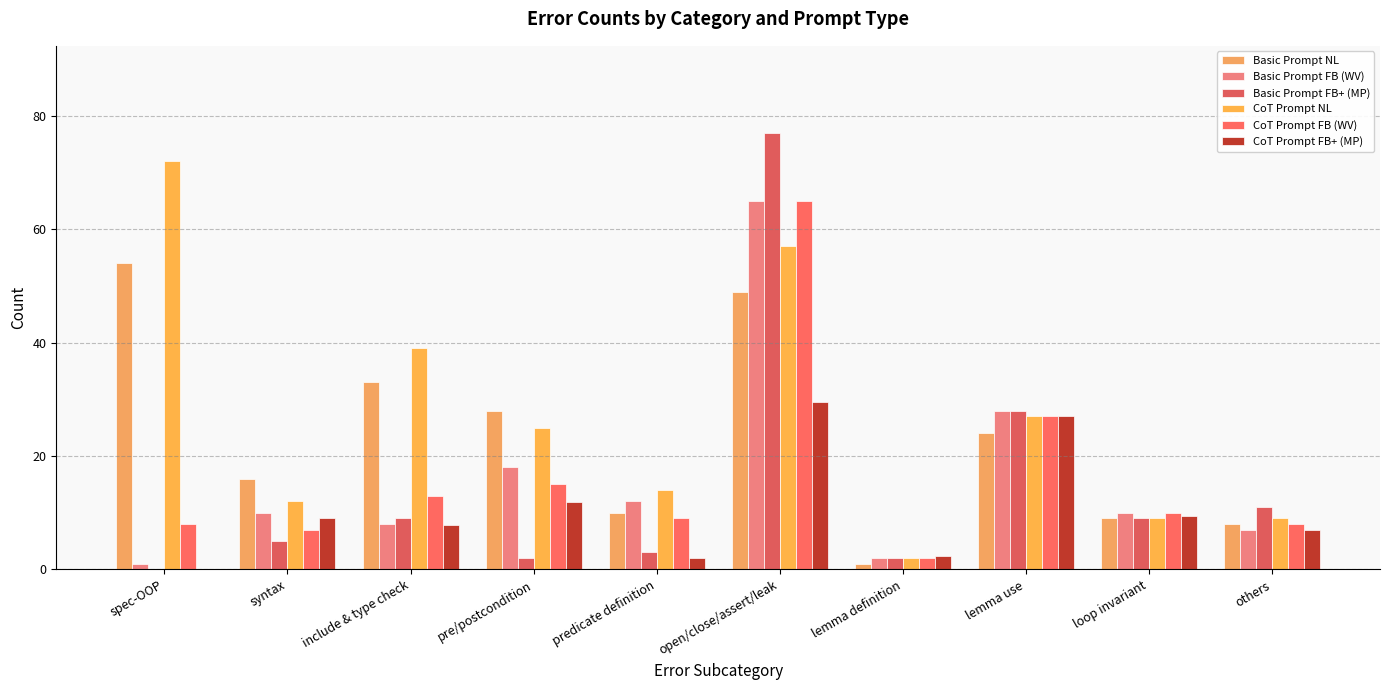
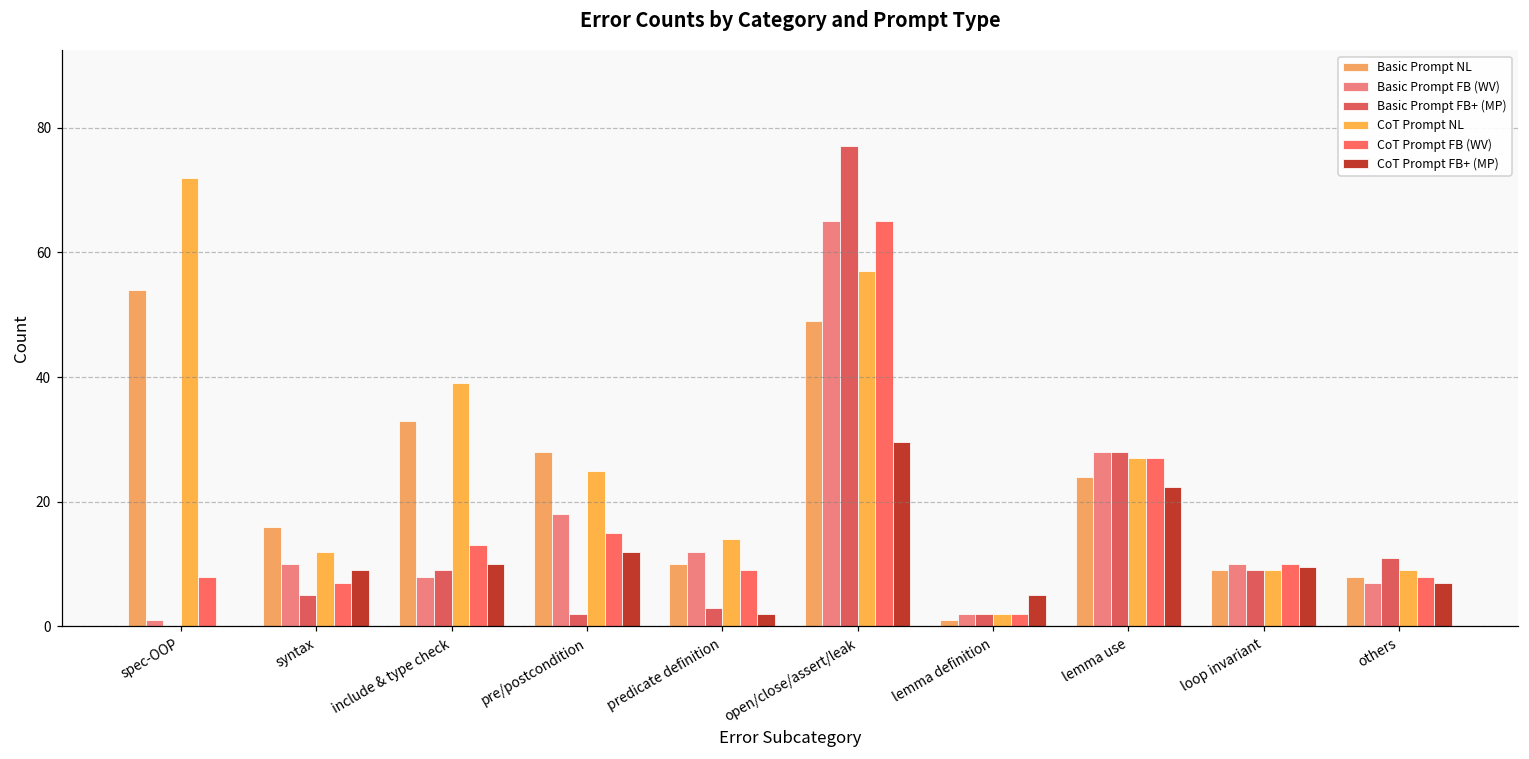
CoT Prompt FB+ (MP), include & type check: 8 -> 10
CoT Prompt FB+ (MP), lemma definition: 2 -> 5
CoT Prompt FB+ (MP), lemma use: 27 -> 22
